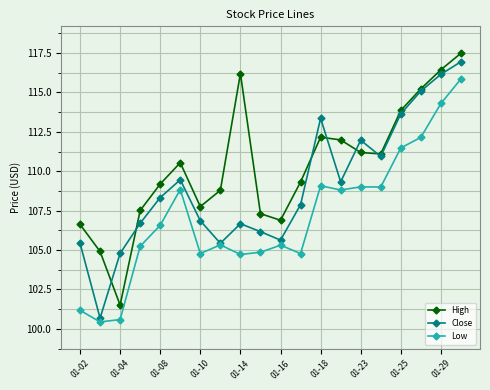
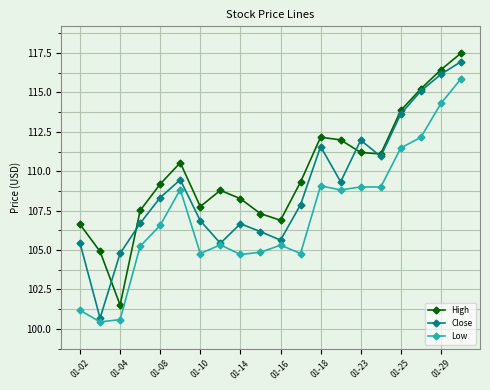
High, 01-14: 116.2 -> 108.3
Close, 01-18: 113.4 -> 111.6
